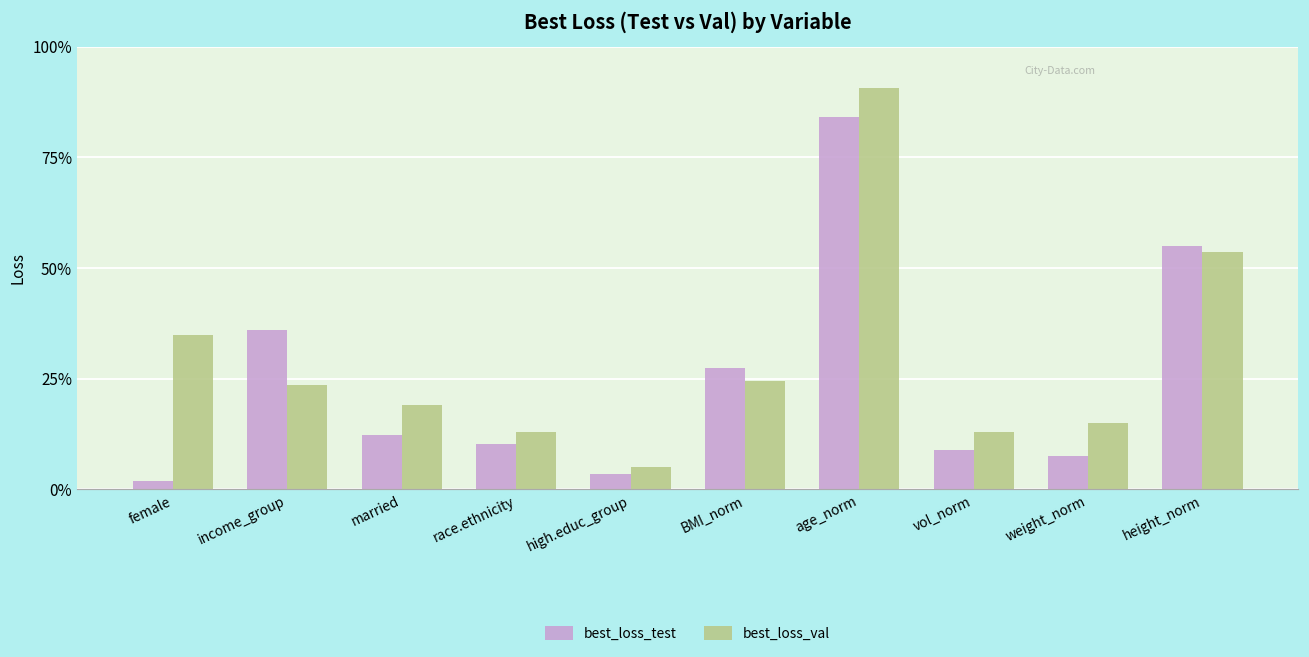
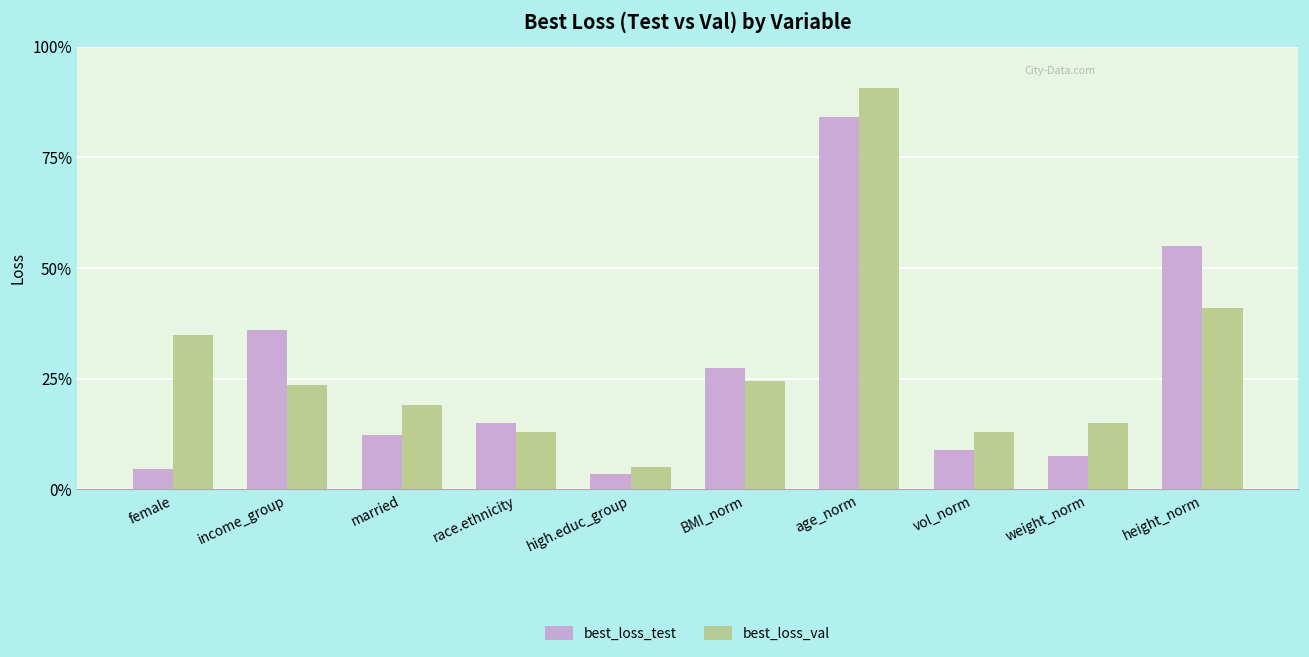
best_loss_test, female: 2% -> 5%
best_loss_test, race.ethnicity: 10% -> 15%
best_loss_val, height_norm: 54% -> 41%
